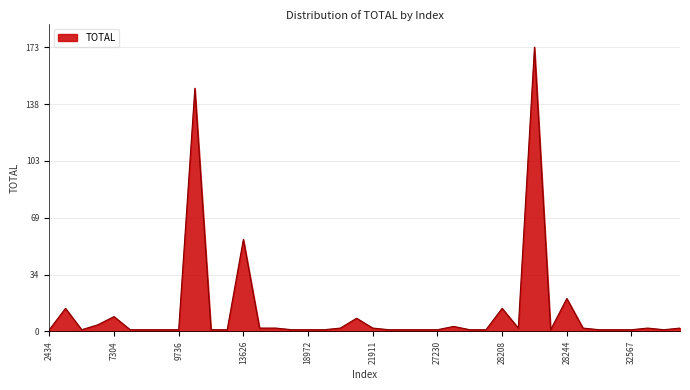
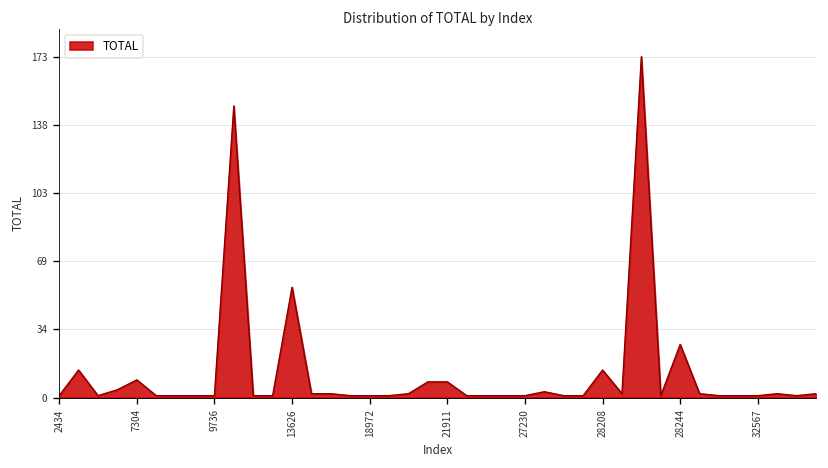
21911: 2 -> 8
28244: 20 -> 27
